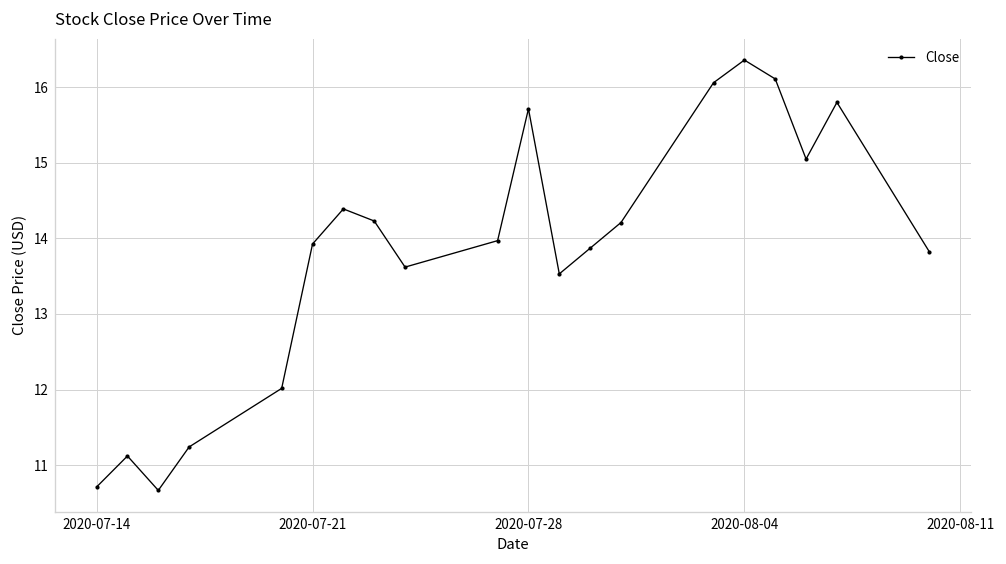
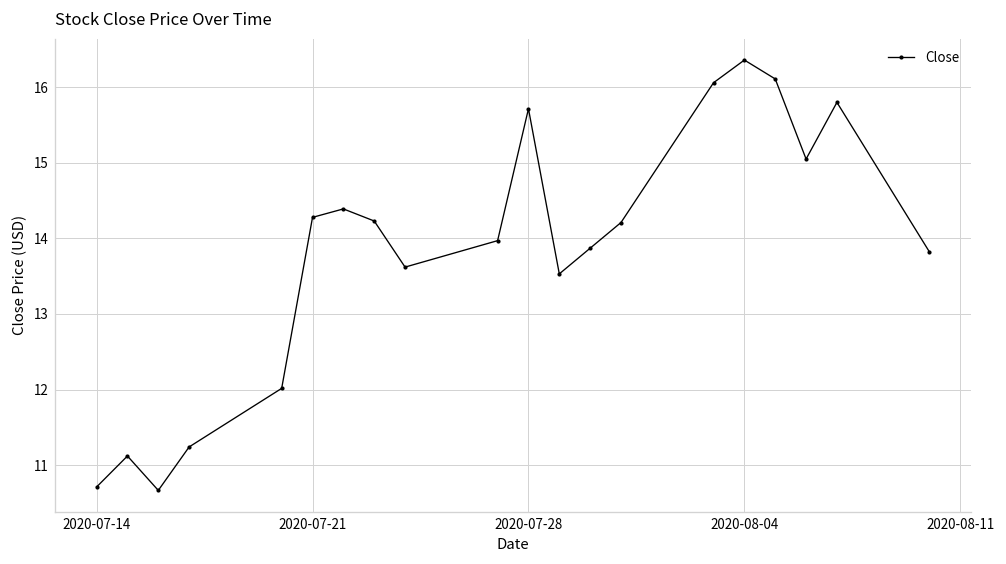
2020-07-21: 13.9 -> 14.3
